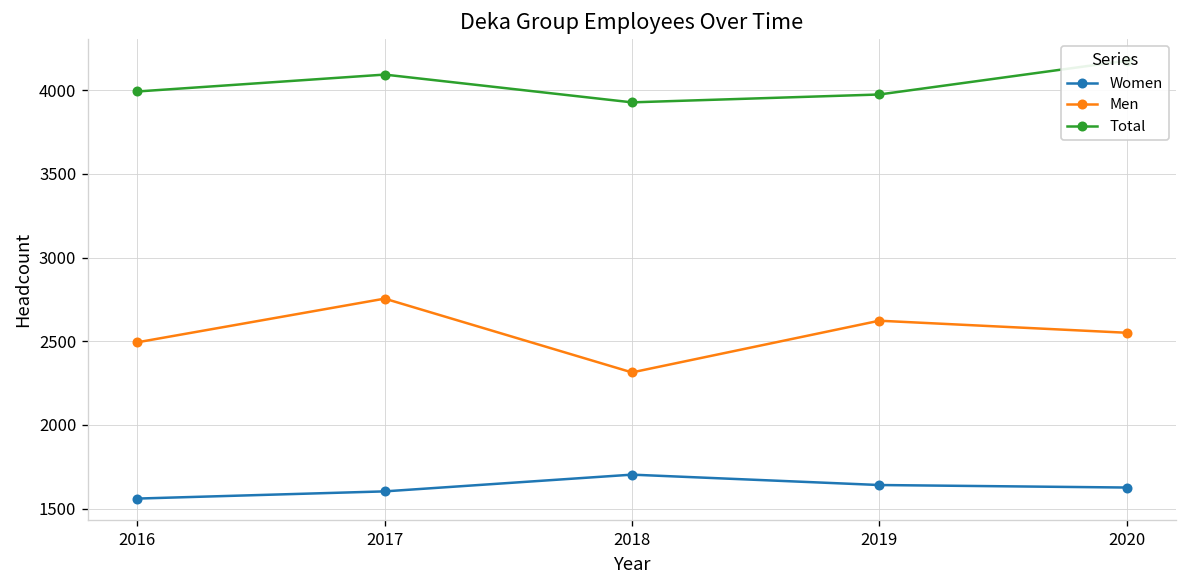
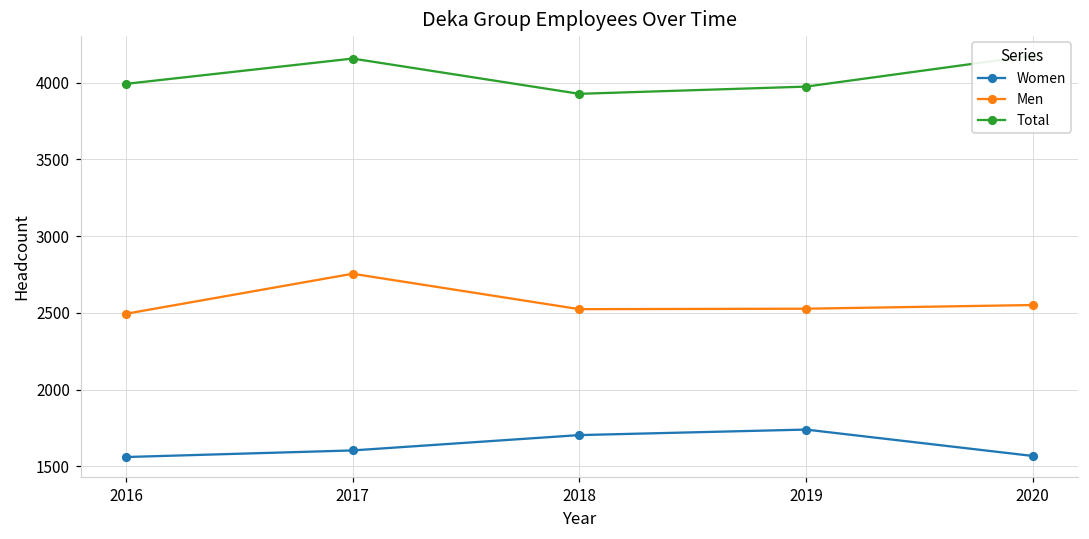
Total, 2017: 4090 -> 4160
Men, 2018: 2310 -> 2520
Women, 2019: 1640 -> 1740
Men, 2019: 2620 -> 2530
Women, 2020: 1630 -> 1570
